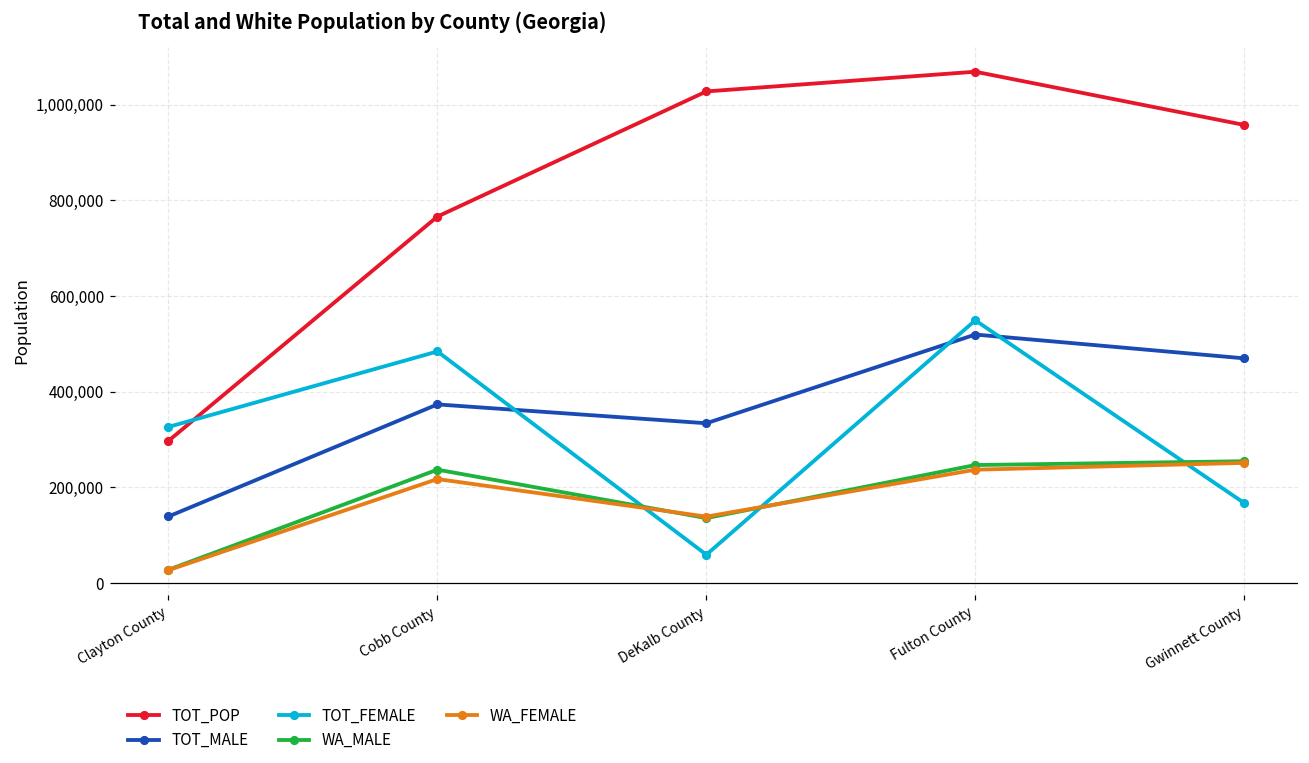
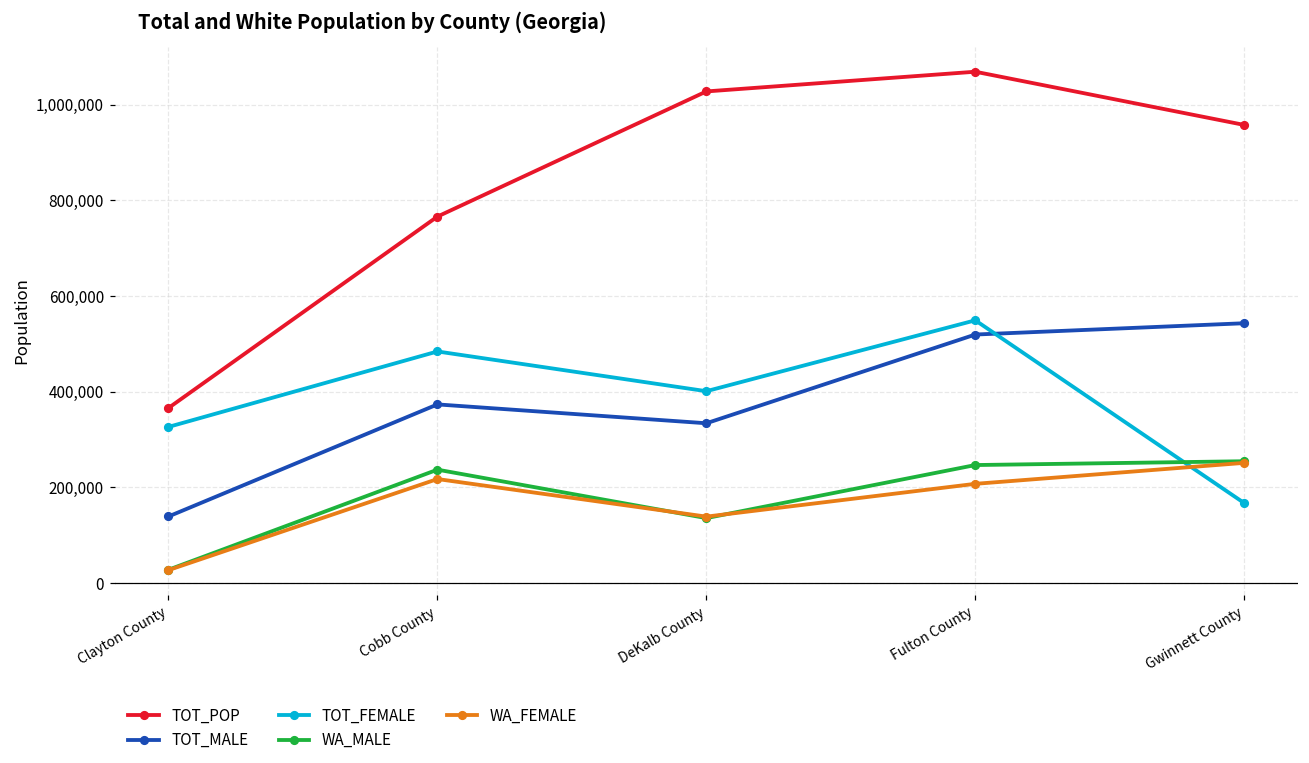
TOT_POP, Clayton County: 300,000 -> 370,000
TOT_FEMALE, DeKalb County: 60,000 -> 400,000
WA_FEMALE, Fulton County: 240,000 -> 210,000
TOT_MALE, Gwinnett County: 470,000 -> 540,000
